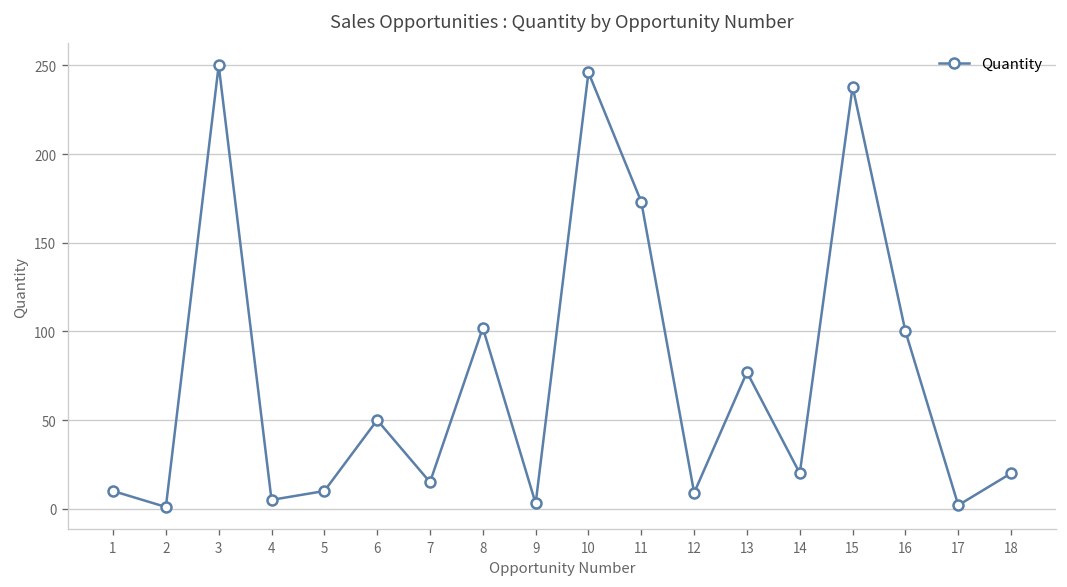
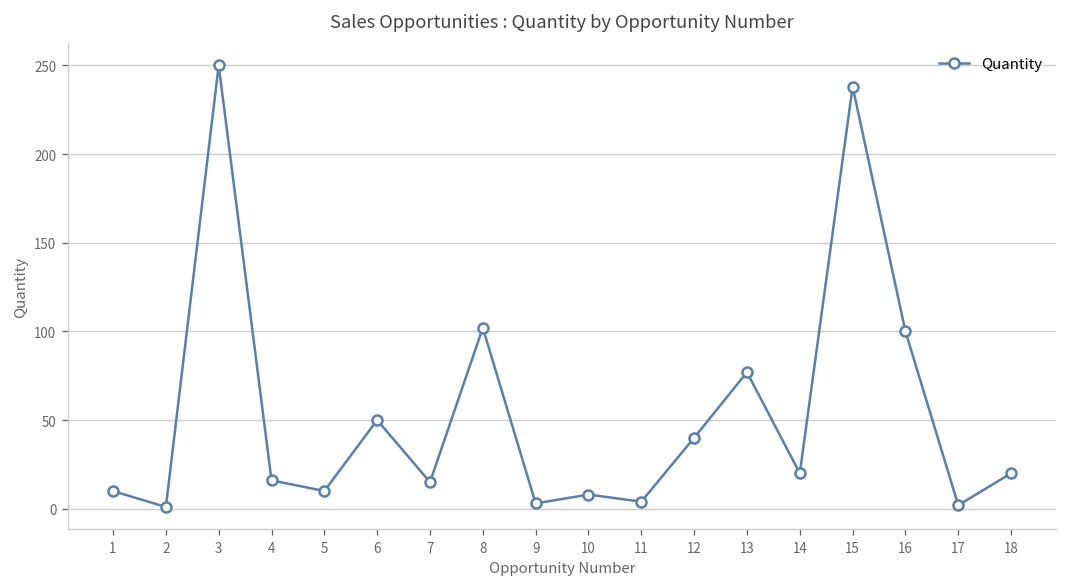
4: 5 -> 16
10: 246 -> 8
11: 173 -> 4
12: 9 -> 40
